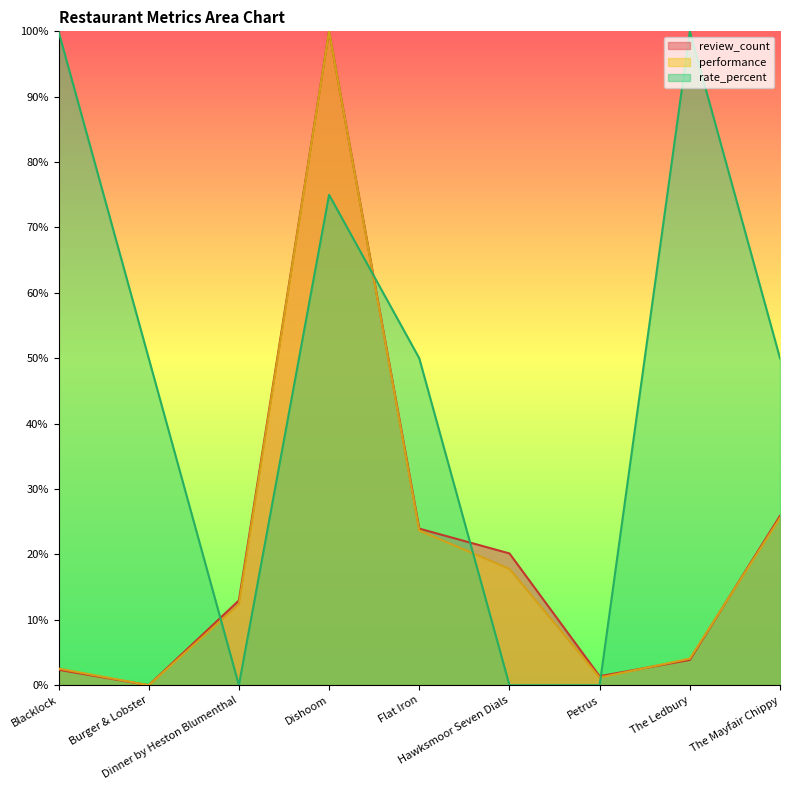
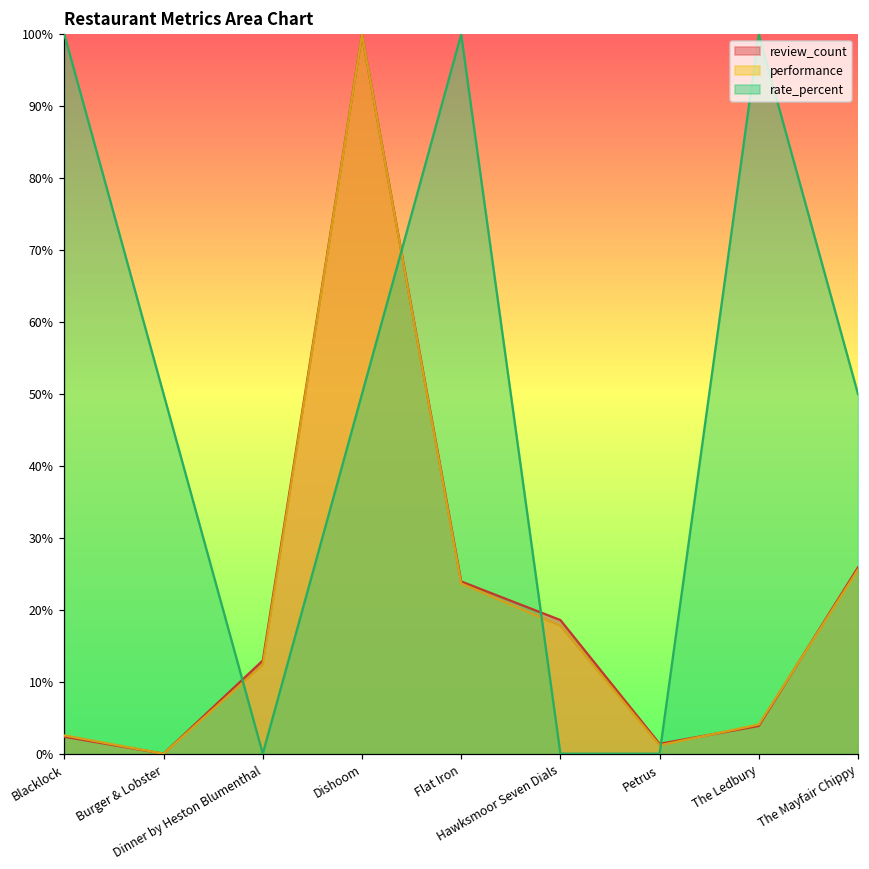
rate_percent, Dishoom: 75% -> 50%
rate_percent, Flat Iron: 50% -> 100%
review_count, Hawksmoor Seven Dials: 20% -> 19%
